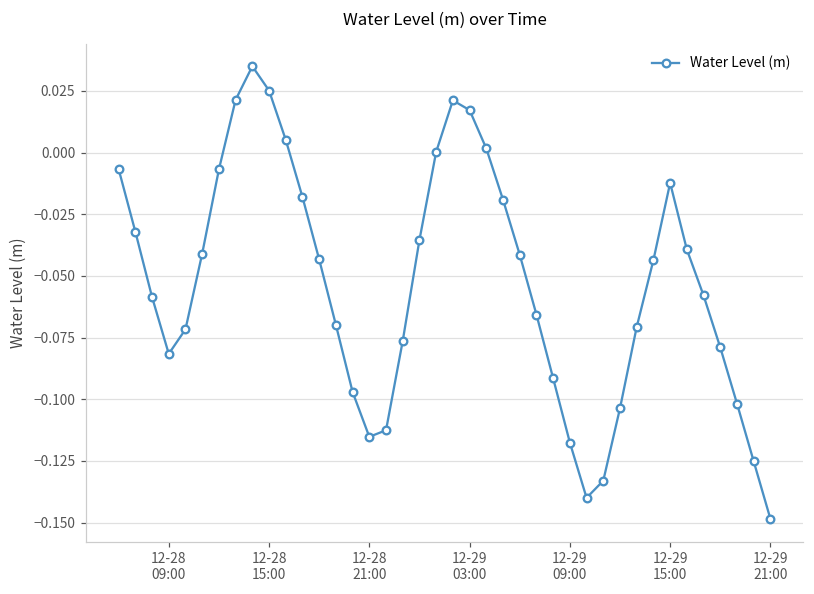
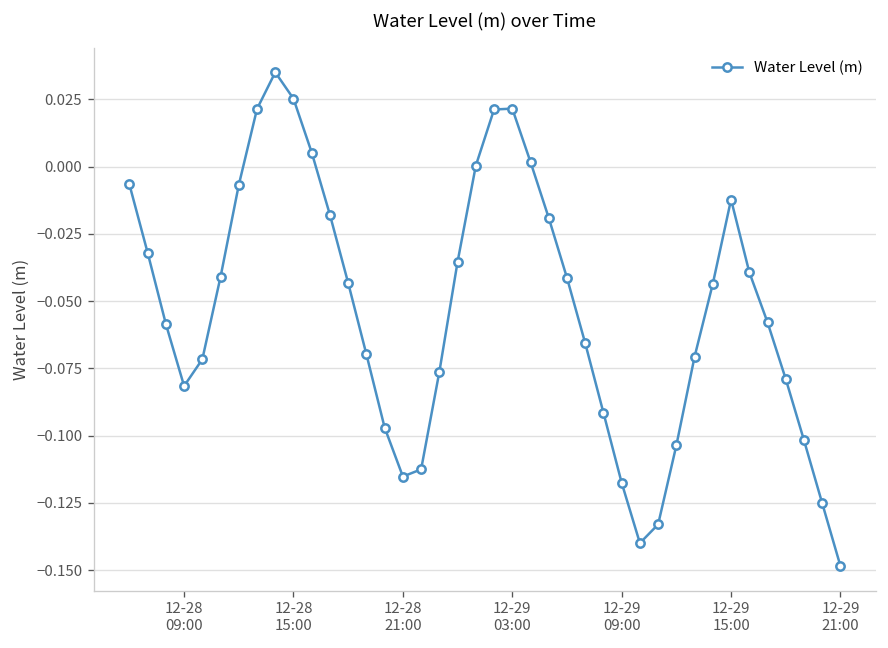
12-29 03:00: 0.017 -> 0.022
